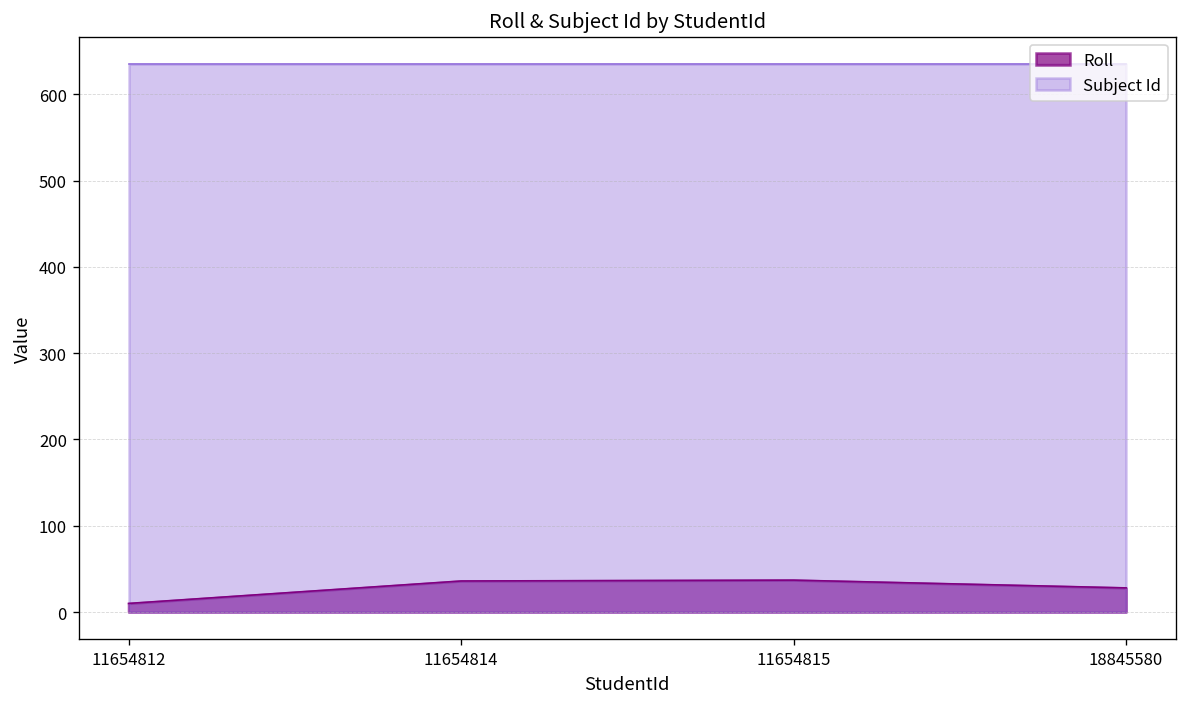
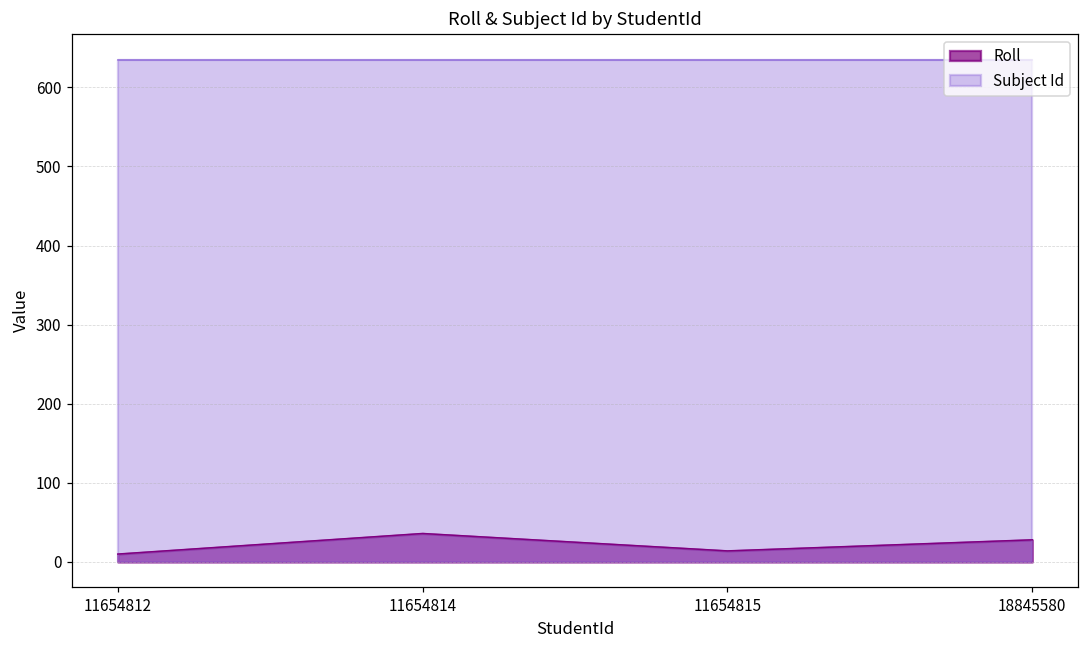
Roll, 11654815: 40 -> 10
